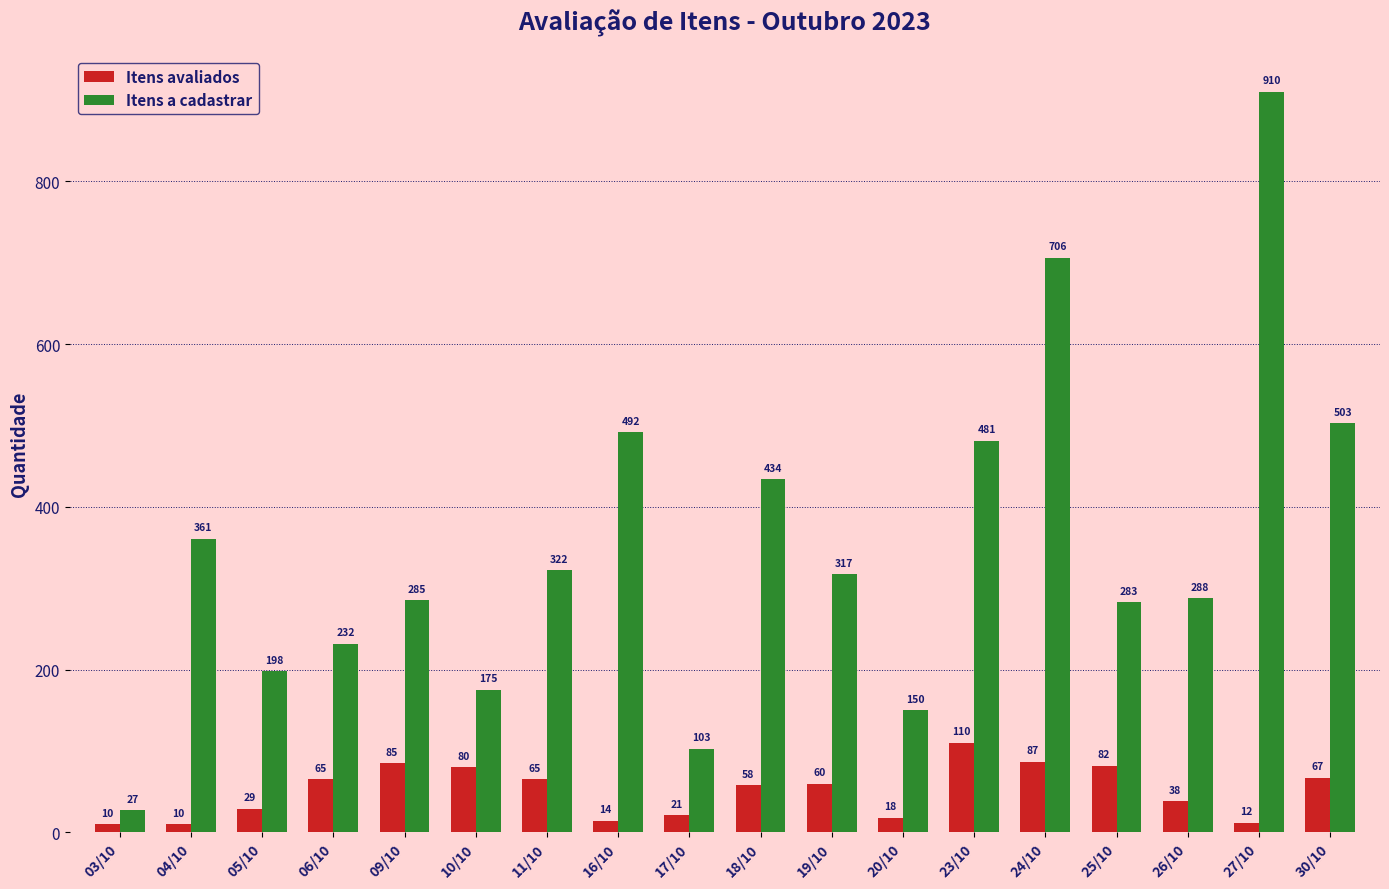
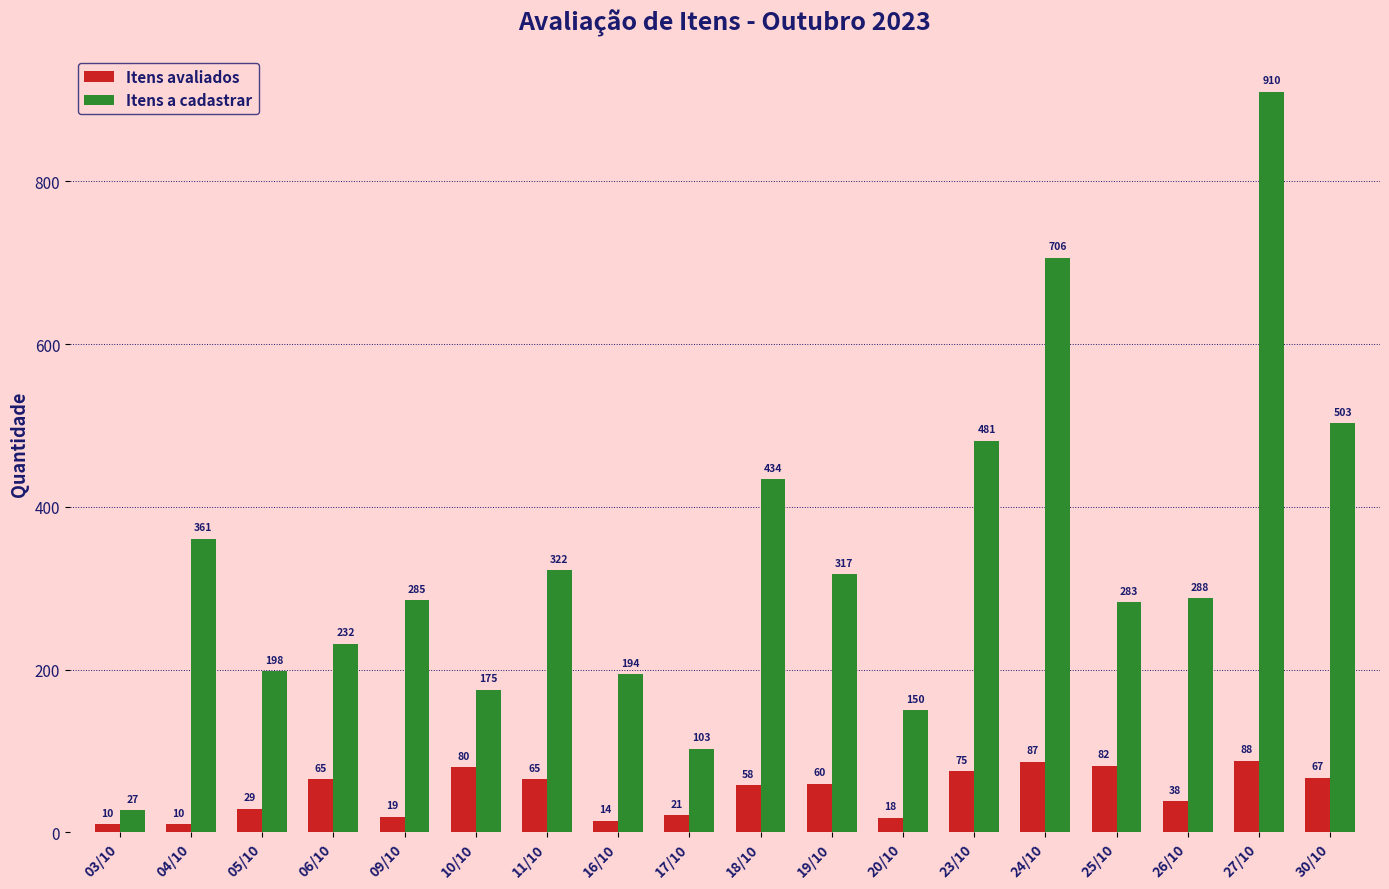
Itens avaliados, 09/10: 85 -> 19
Itens a cadastrar, 16/10: 492 -> 194
Itens avaliados, 23/10: 110 -> 75
Itens avaliados, 27/10: 12 -> 88
